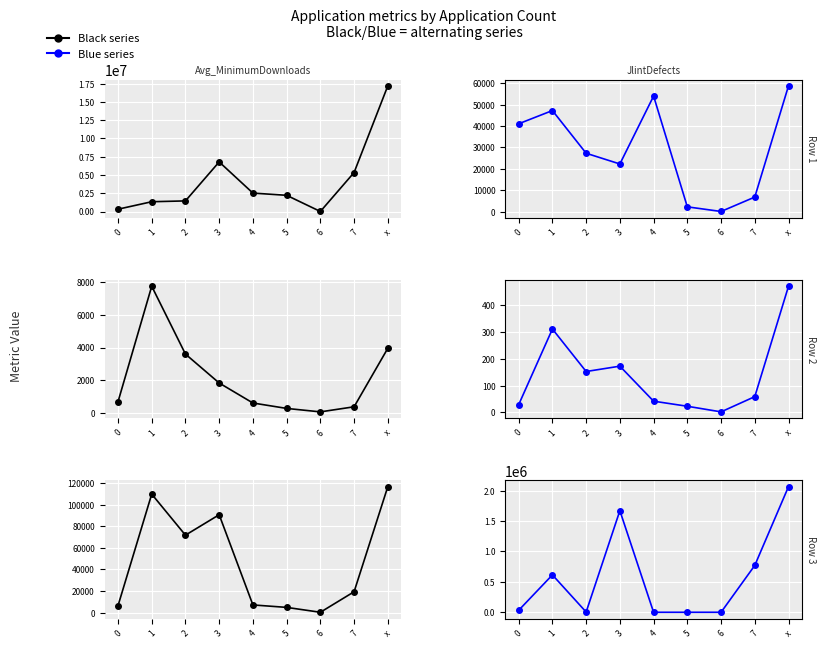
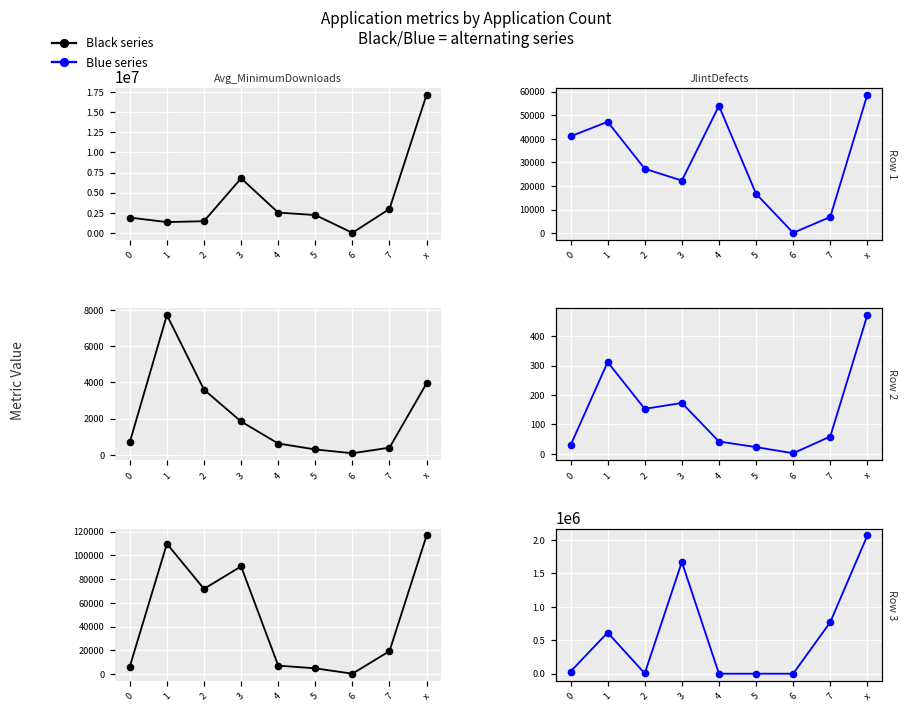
Avg_MinimumDownloads, 0: 0 -> 2000000
Avg_MinimumDownloads, 7: 5000000 -> 3000000
JlintDefects, 5: 2000 -> 17000
